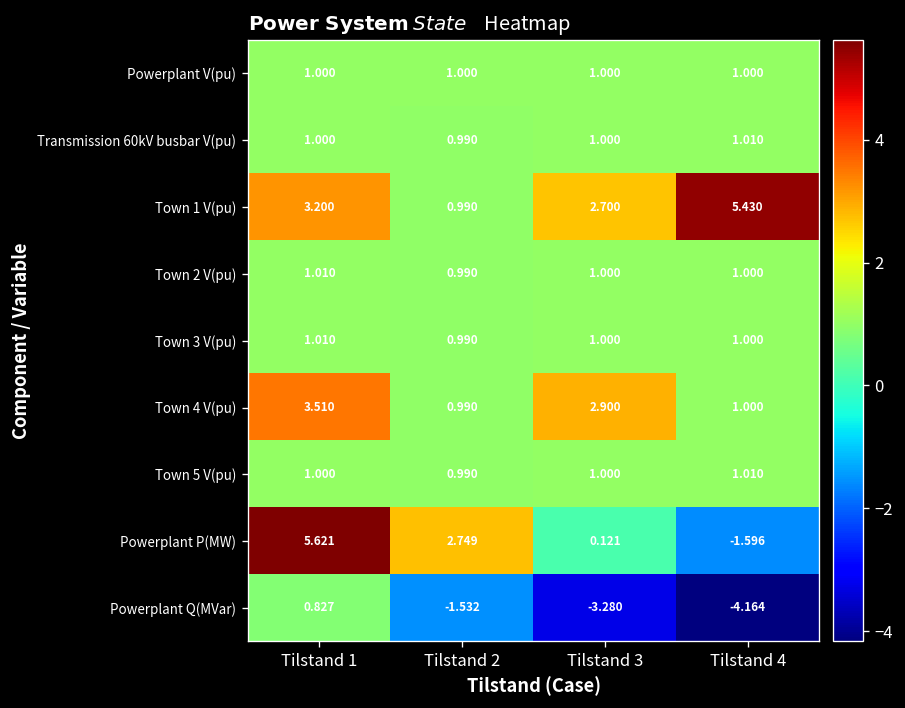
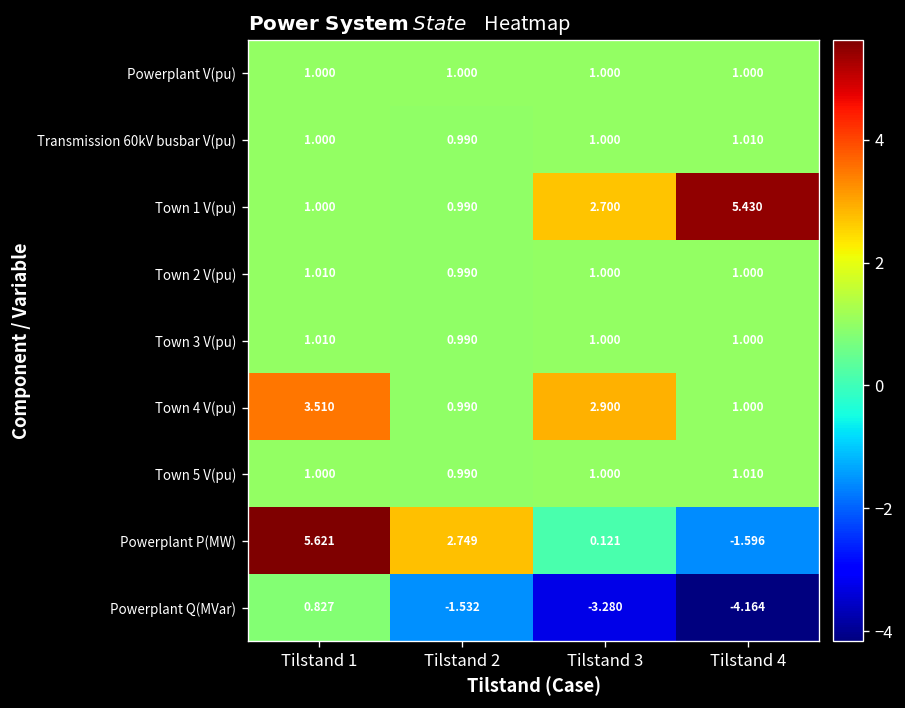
Town 1 V(pu), Tilstand 1: 3.200 -> 1.000
